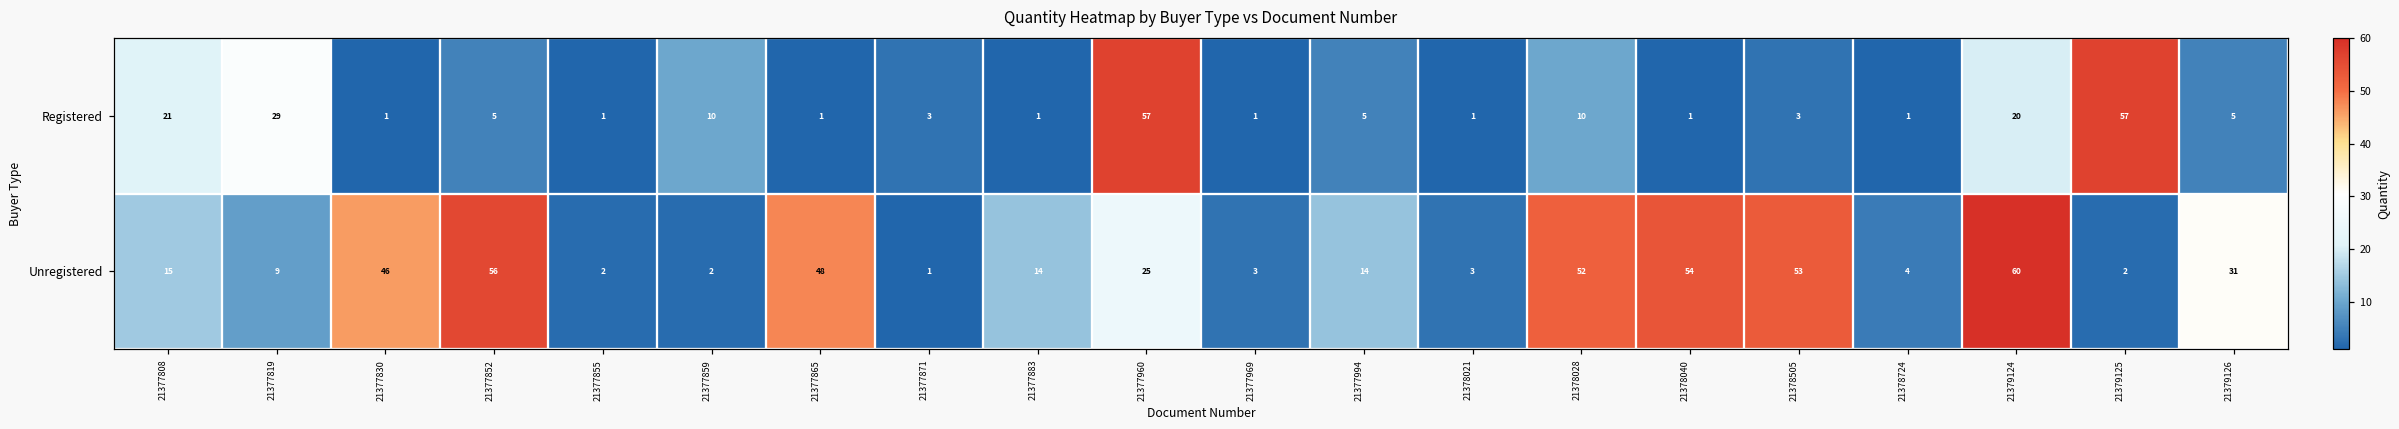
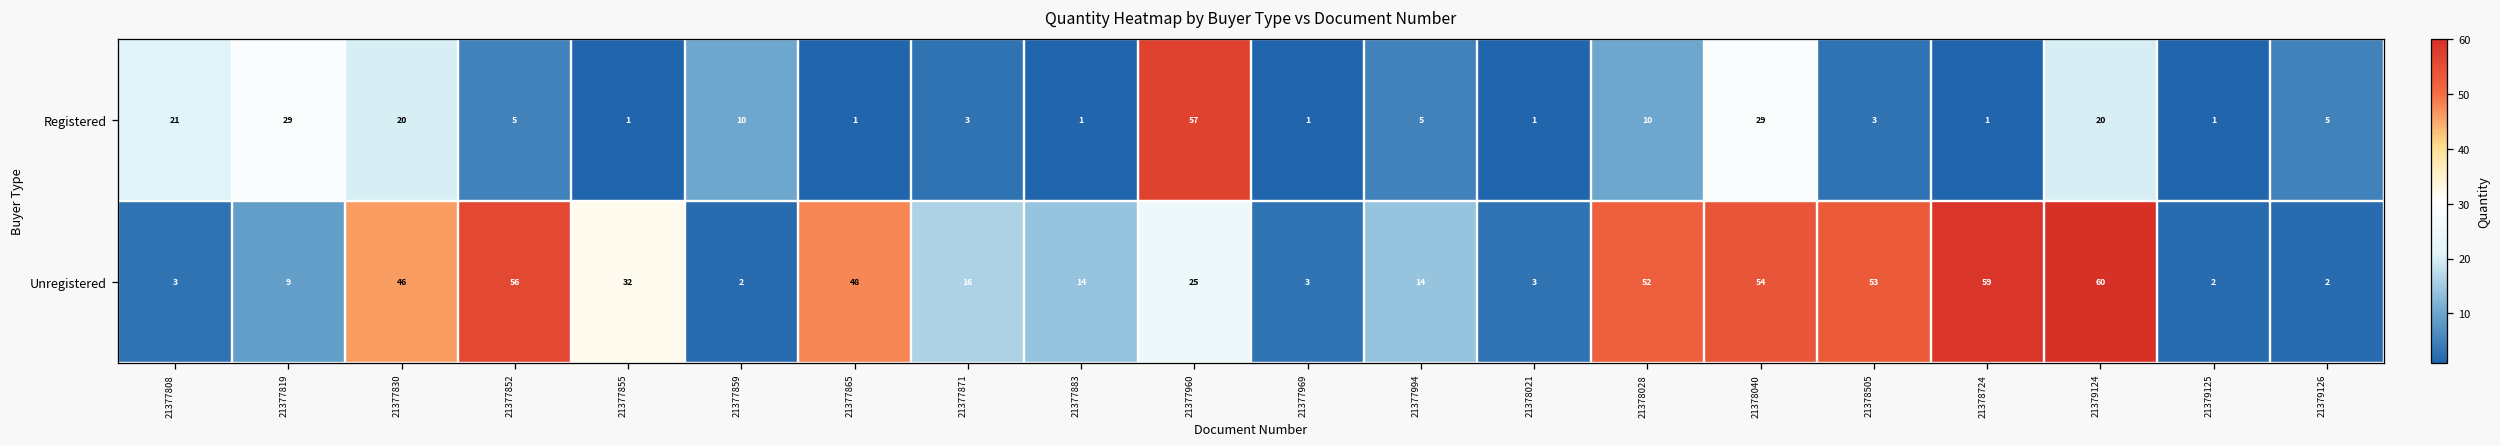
Registered, 21377830: 1 -> 20
Registered, 21378040: 1 -> 29
Registered, 21379125: 57 -> 1
Unregistered, 21377808: 15 -> 3
Unregistered, 21377855: 2 -> 32
Unregistered, 21377871: 1 -> 16
Unregistered, 21378724: 4 -> 59
Unregistered, 21379126: 31 -> 2
